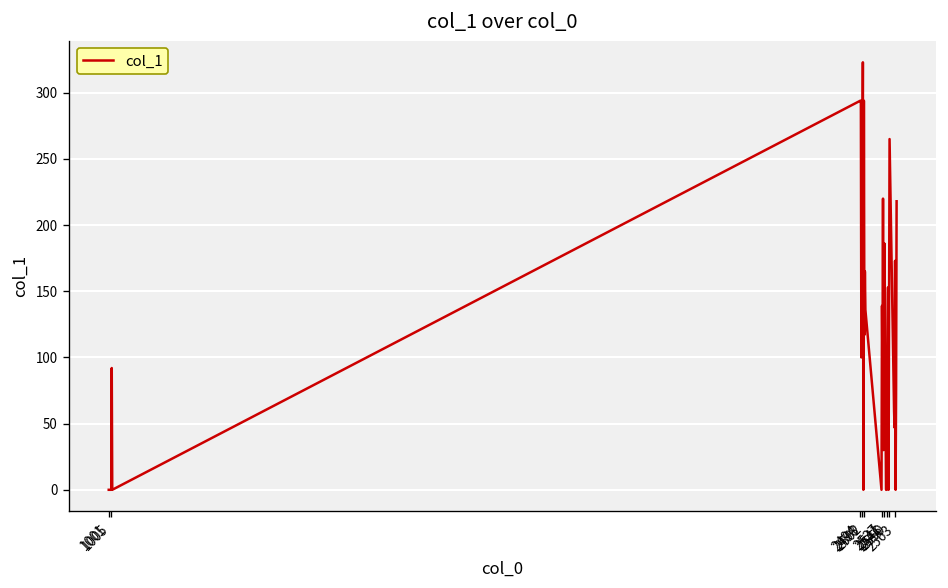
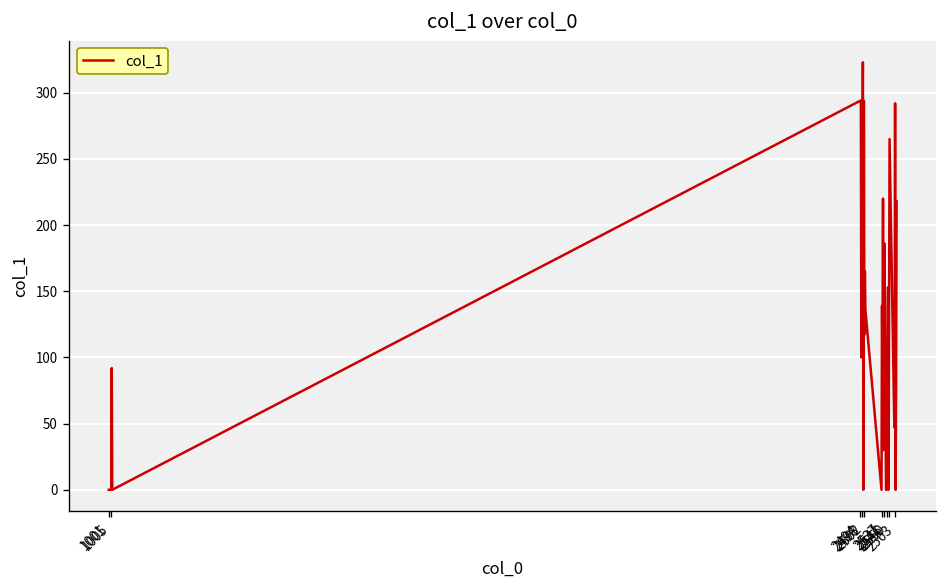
2563: 173 -> 292
